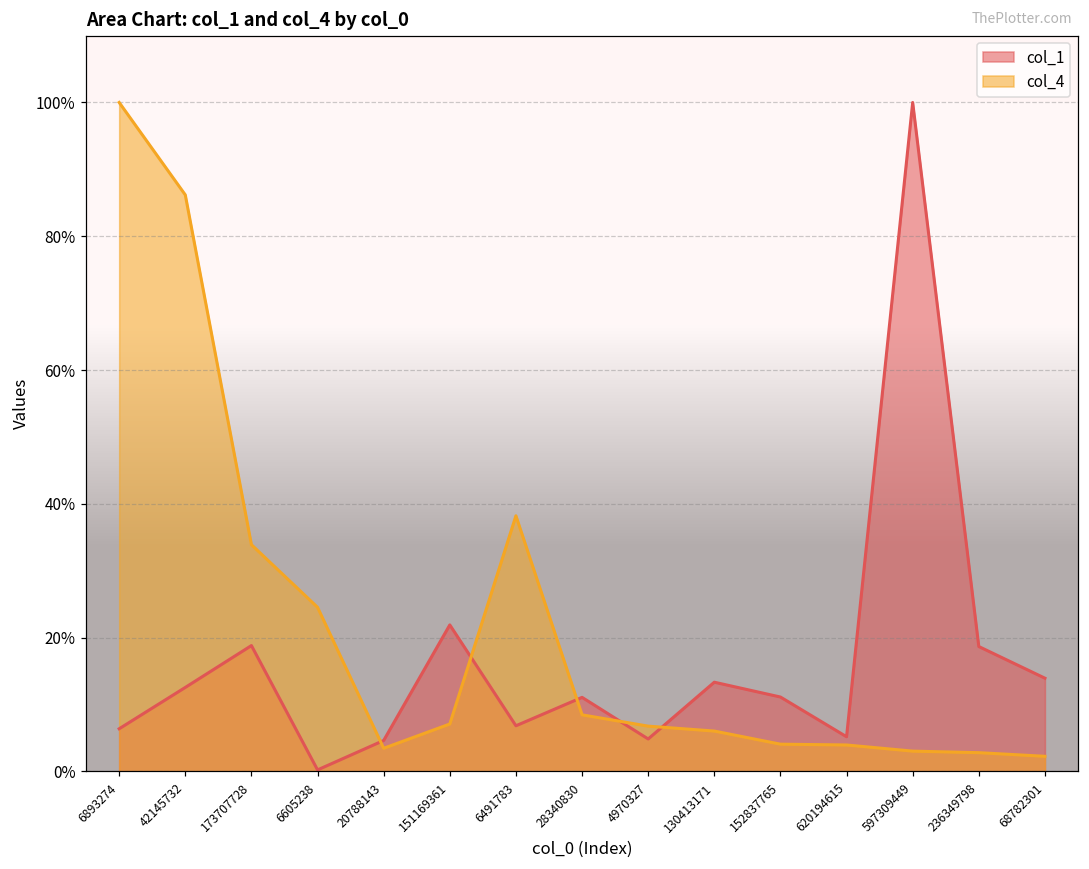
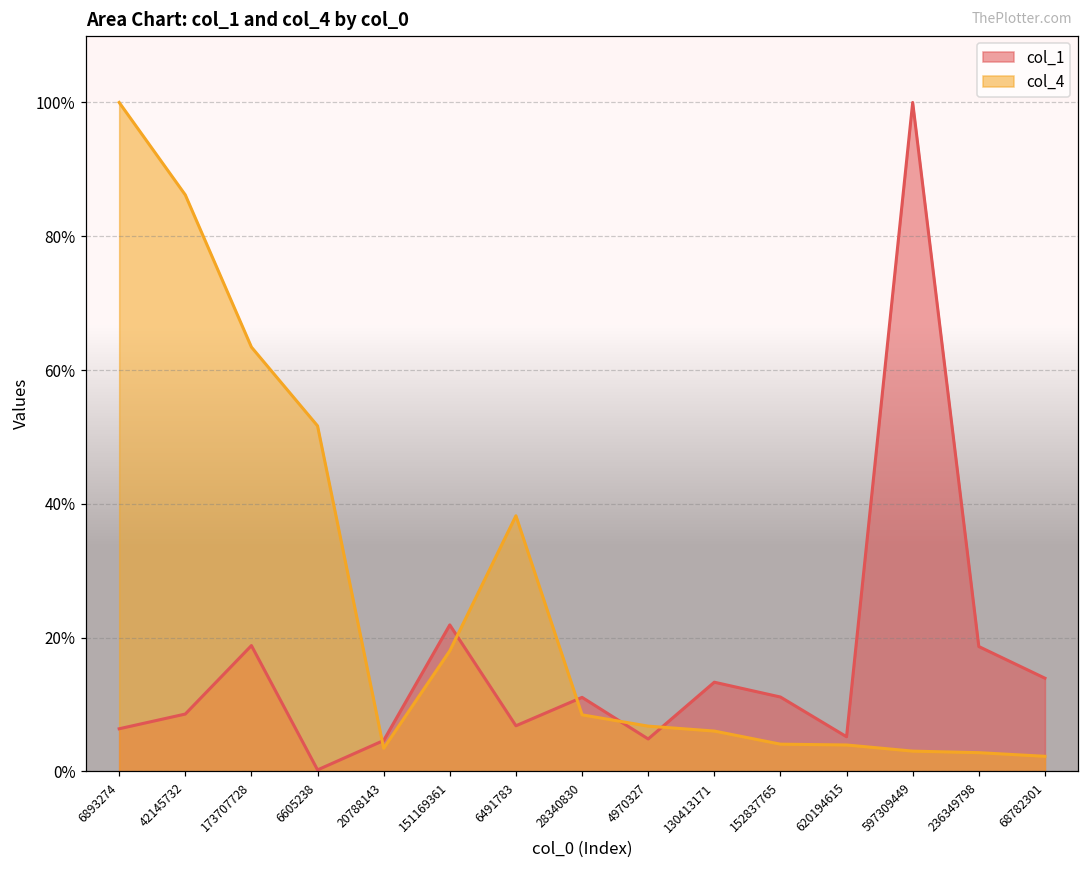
col_1, 42145732: 13% -> 9%
col_4, 173707728: 34% -> 63%
col_4, 6605238: 25% -> 52%
col_4, 151169361: 7% -> 18%
